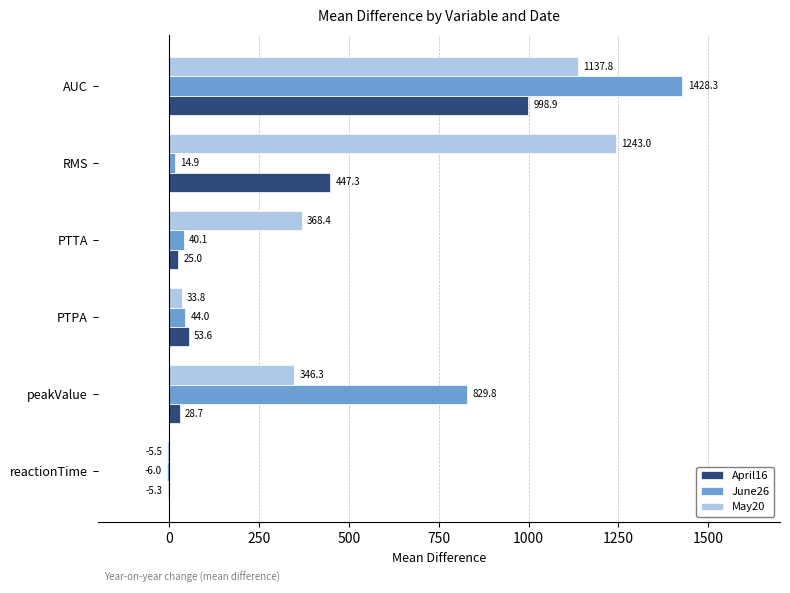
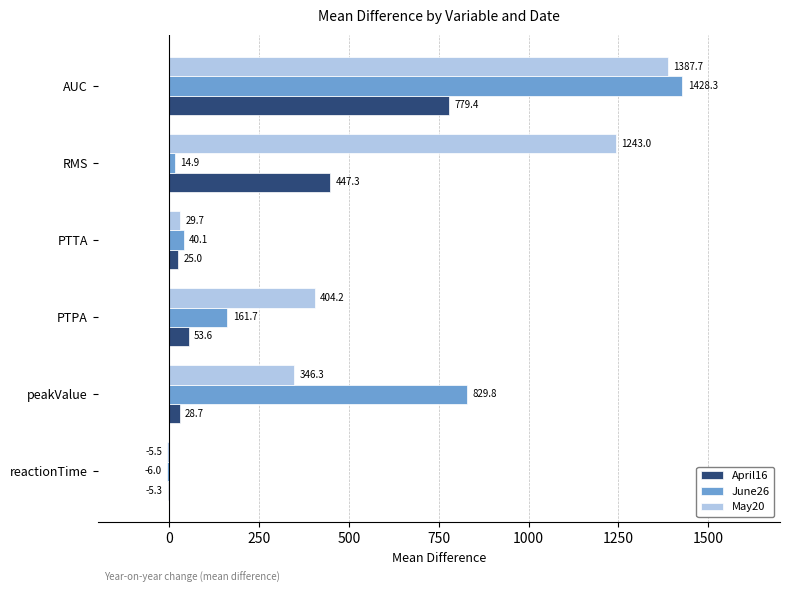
May20, AUC: 1137.8 -> 1387.7
April16, AUC: 998.9 -> 779.4
May20, PTTA: 368.4 -> 29.7
May20, PTPA: 33.8 -> 404.2
June26, PTPA: 44.0 -> 161.7
